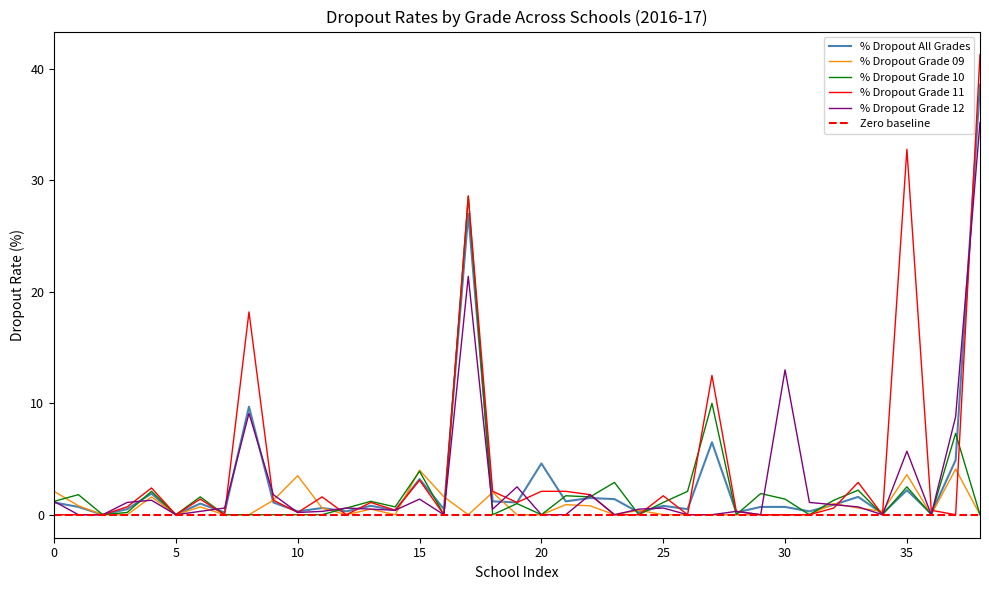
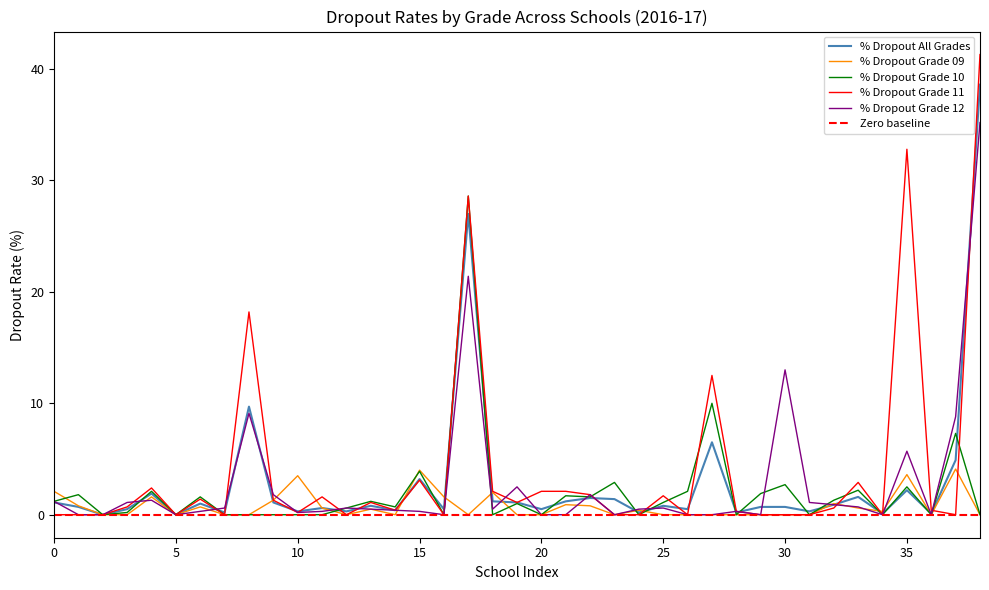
% Dropout Grade 12, 15: 1.4 -> 0.3
% Dropout All Grades, 20: 4.6 -> 0.5
% Dropout Grade 10, 30: 1.4 -> 2.7
